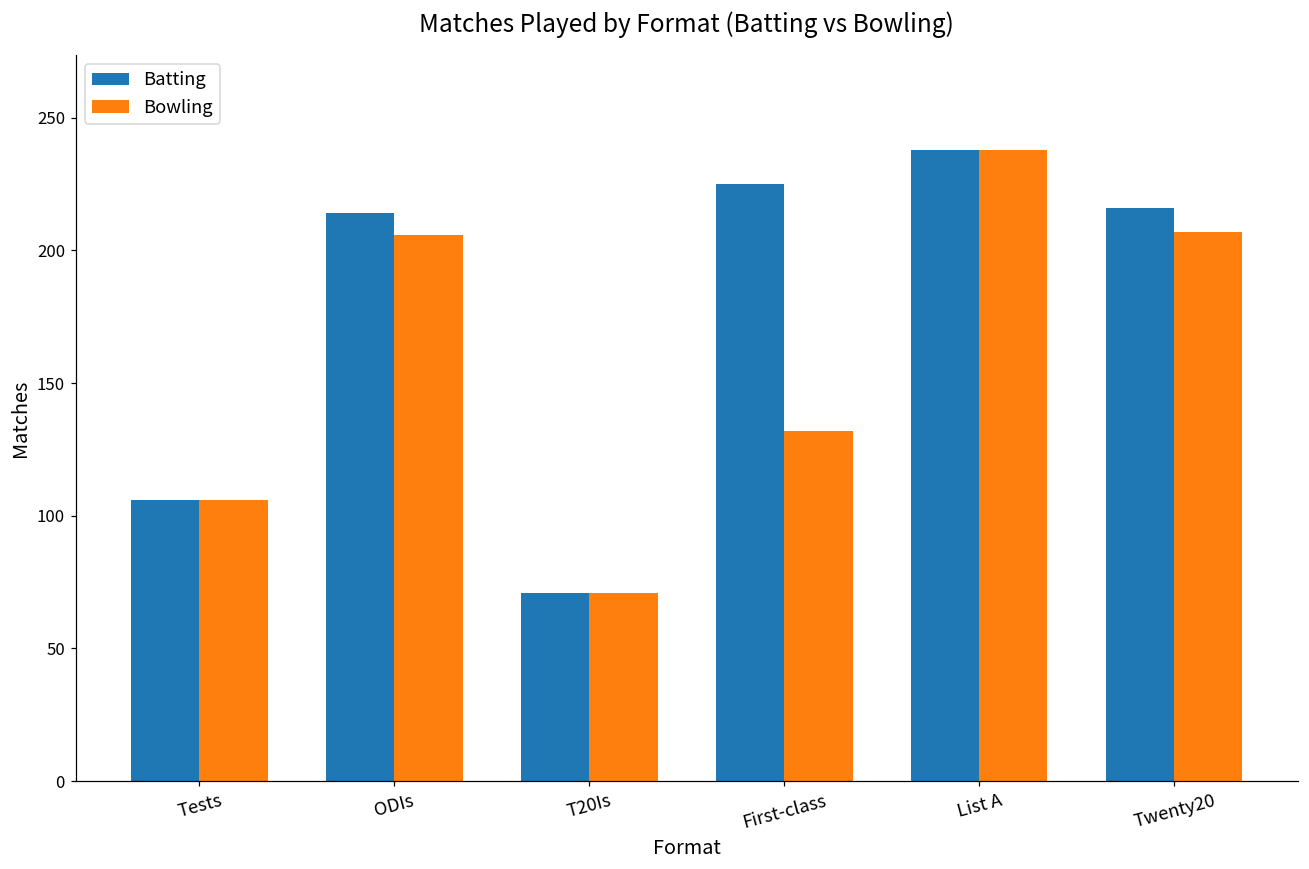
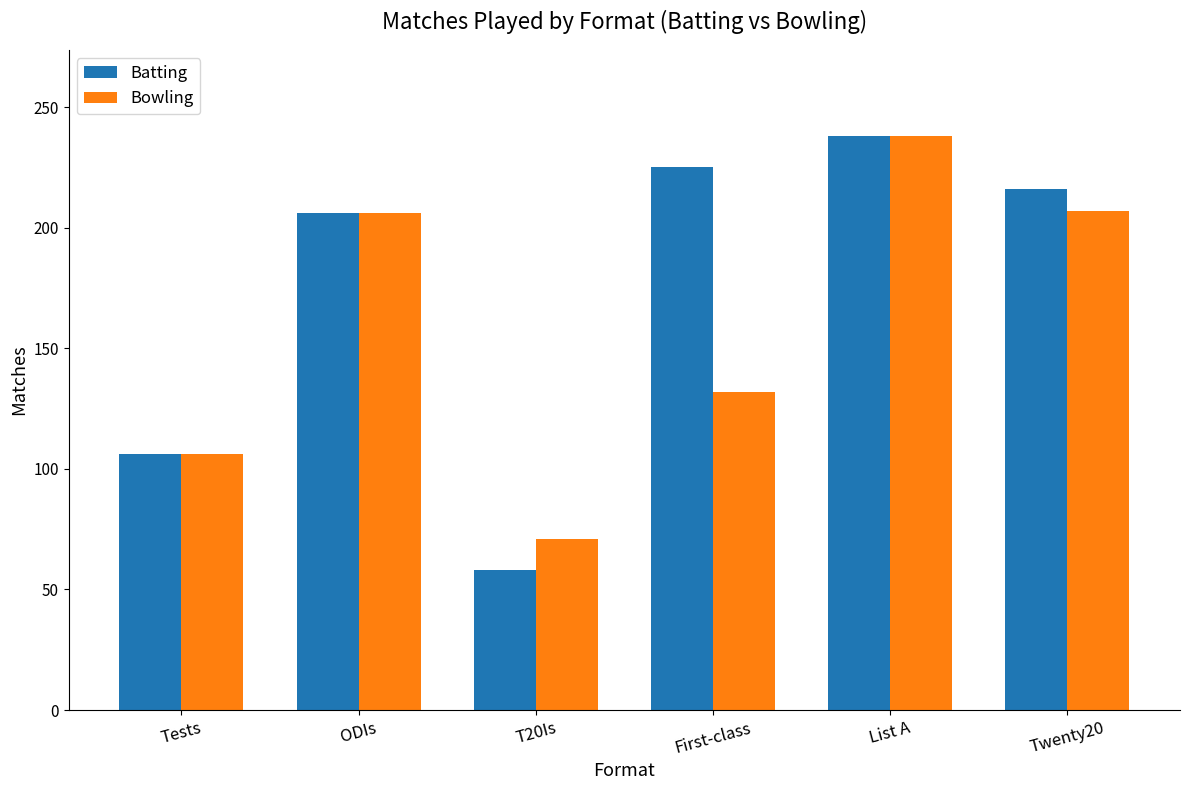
Batting, ODIs: 214 -> 206
Batting, T20Is: 71 -> 58
